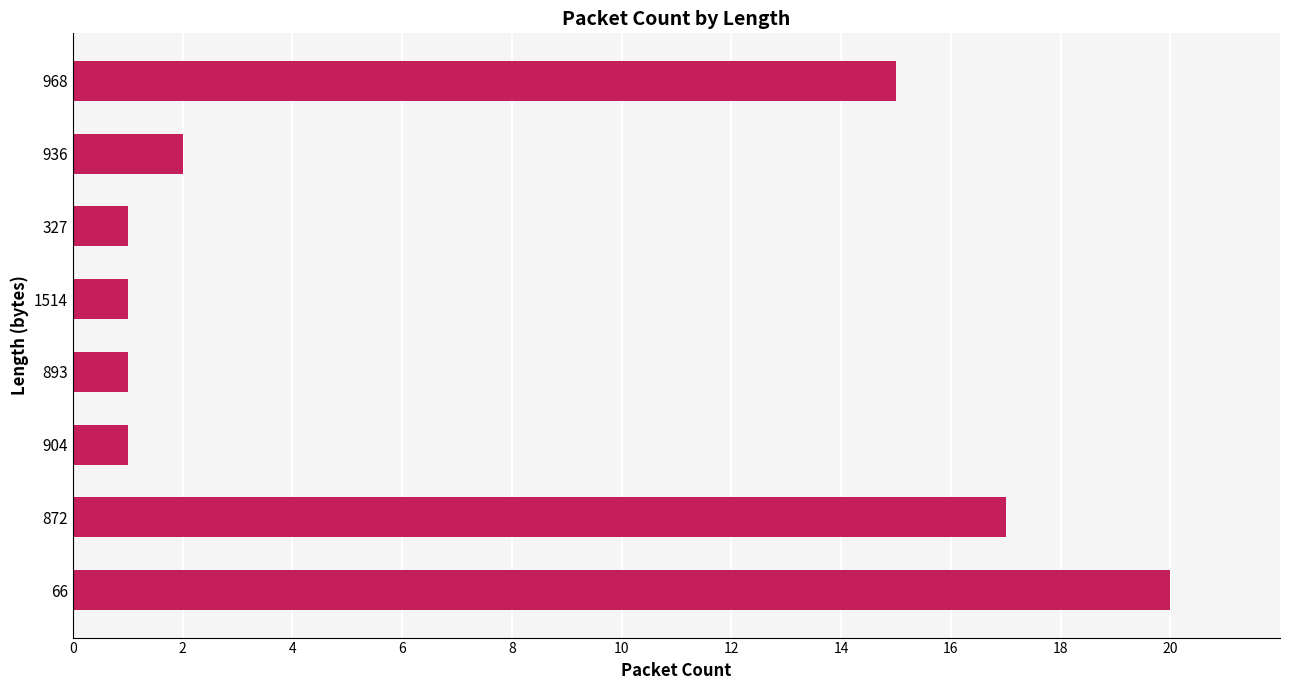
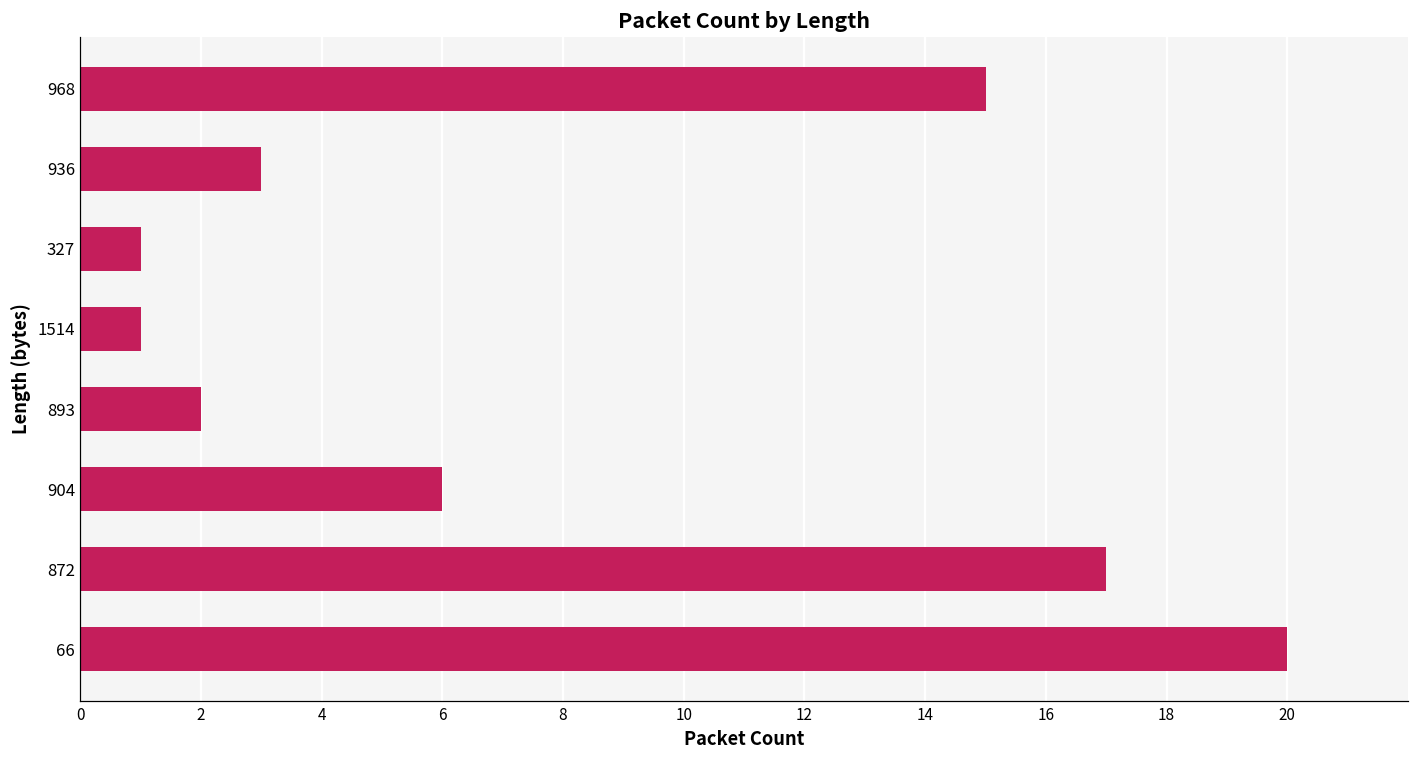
936: 2 -> 3
893: 1 -> 2
904: 1 -> 6
